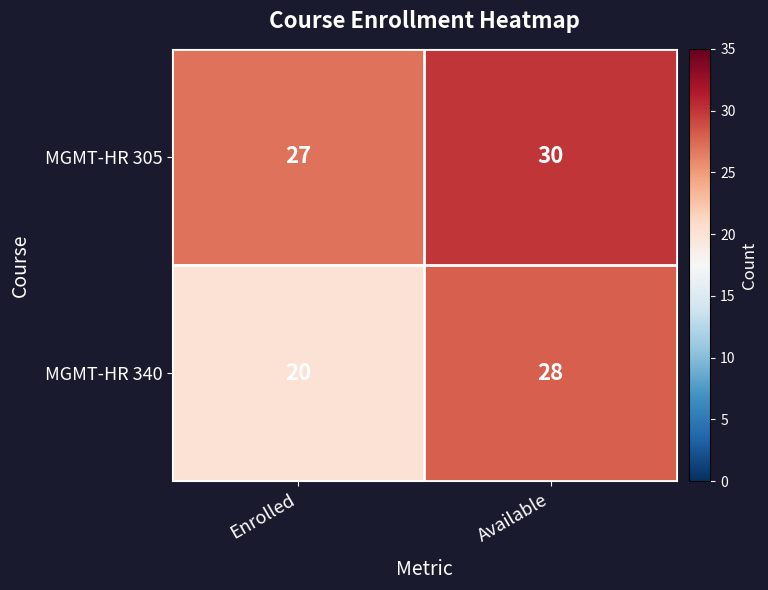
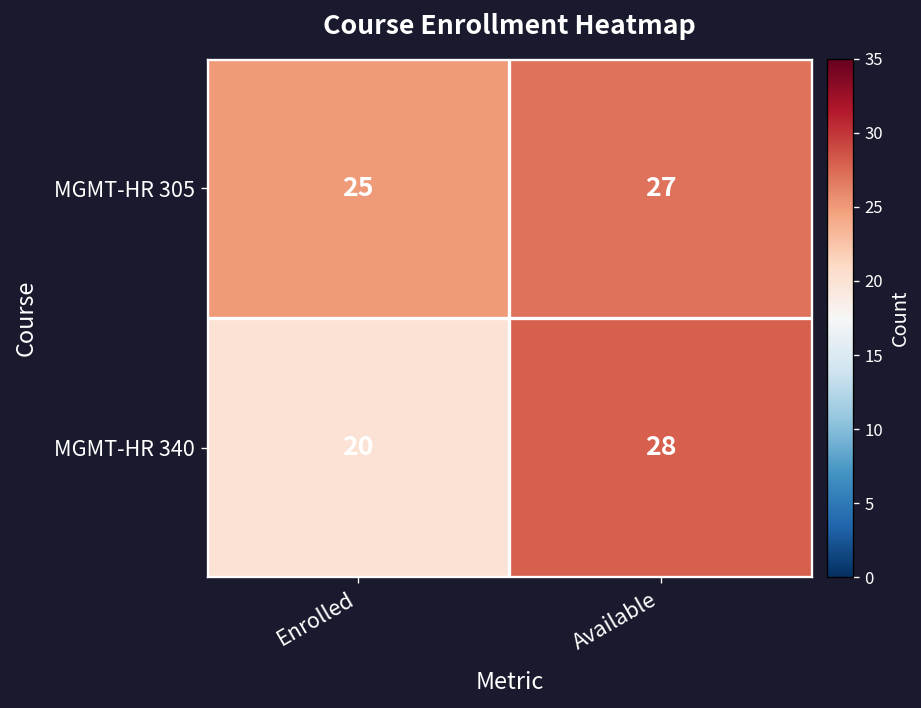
MGMT-HR 305, Enrolled: 27 -> 25
MGMT-HR 305, Available: 30 -> 27
